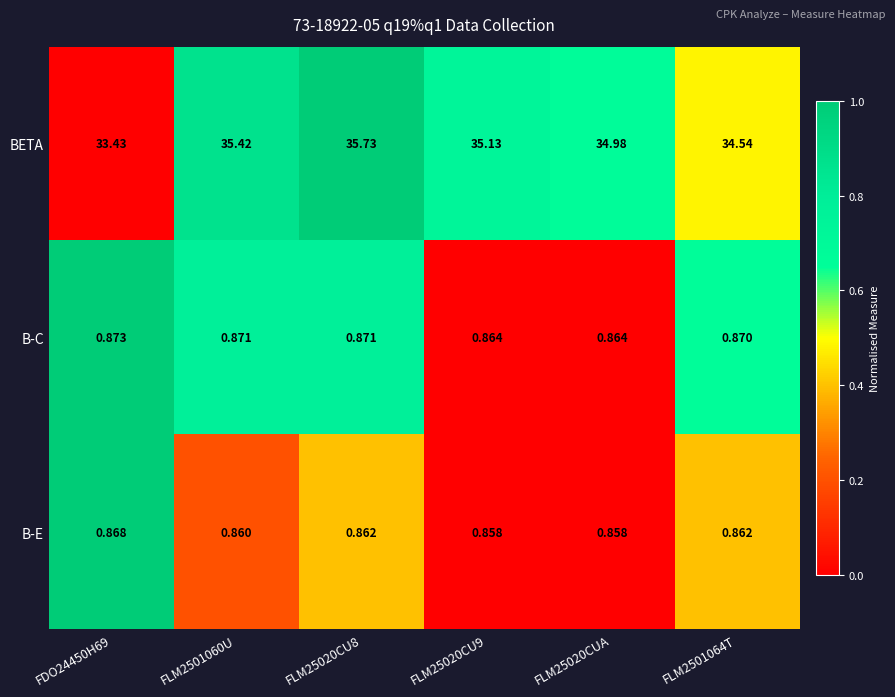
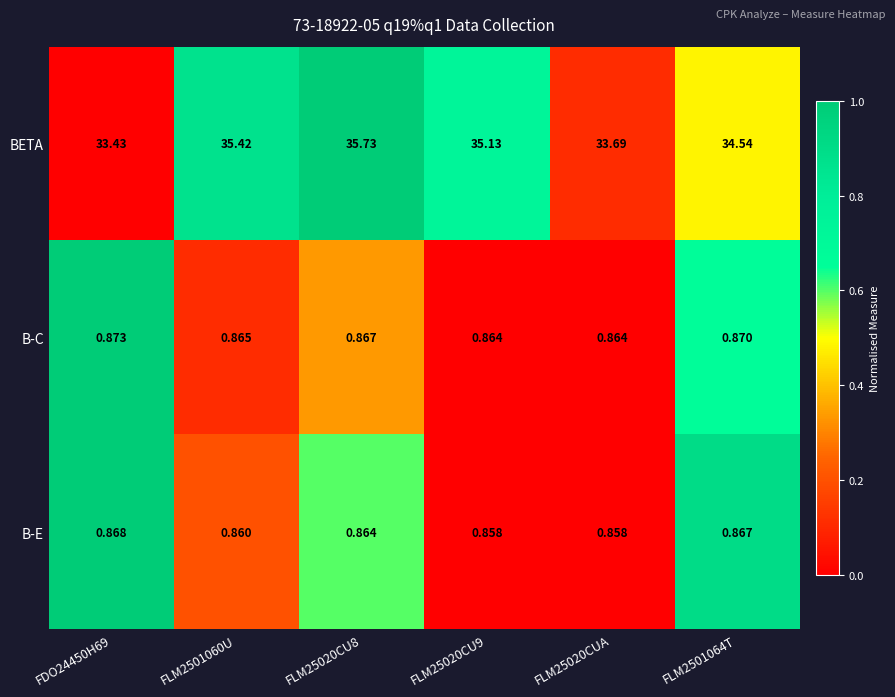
BETA, FLM25020CUA: 34.98 -> 33.69
B-C, FLM2501060U: 0.871 -> 0.865
B-C, FLM25020CU8: 0.871 -> 0.867
B-E, FLM25020CU8: 0.862 -> 0.864
B-E, FLM2501064T: 0.862 -> 0.867
